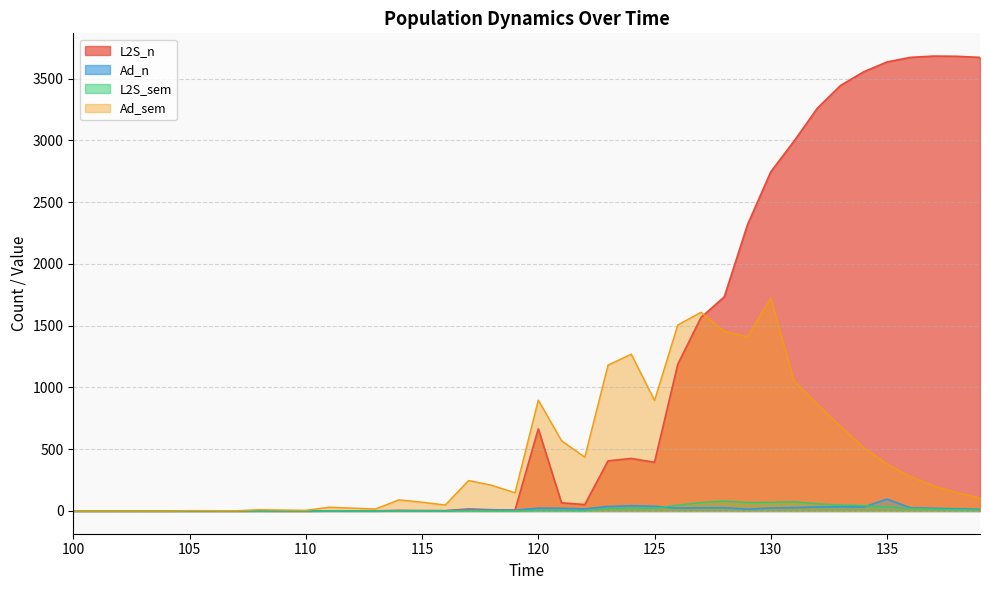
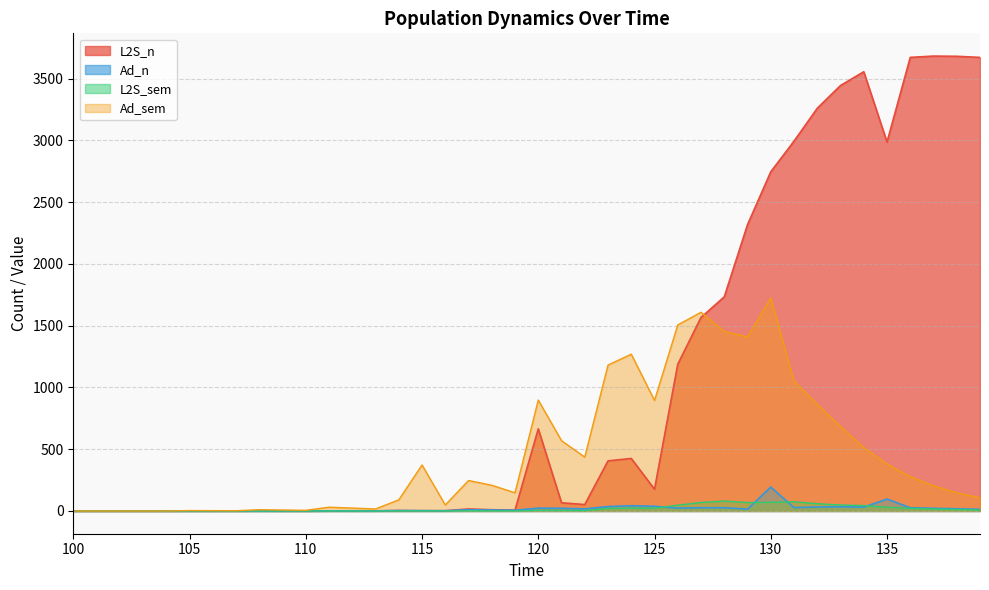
Ad_sem, 115: 70 -> 370
L2S_n, 125: 390 -> 180
Ad_n, 130: 20 -> 190
L2S_n, 135: 3630 -> 2990
